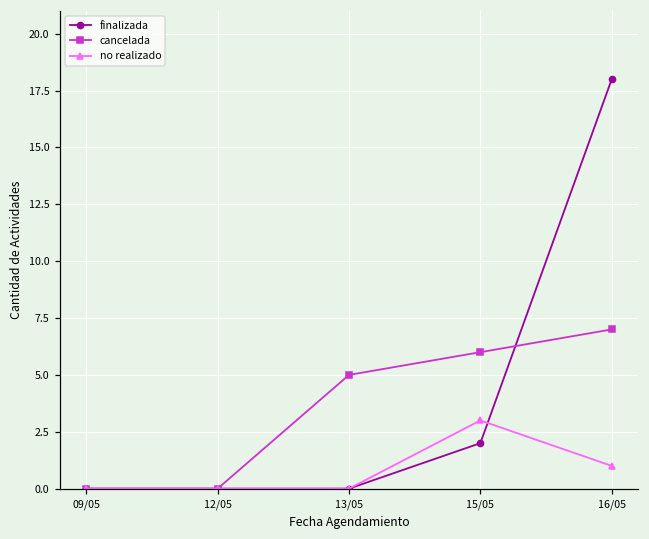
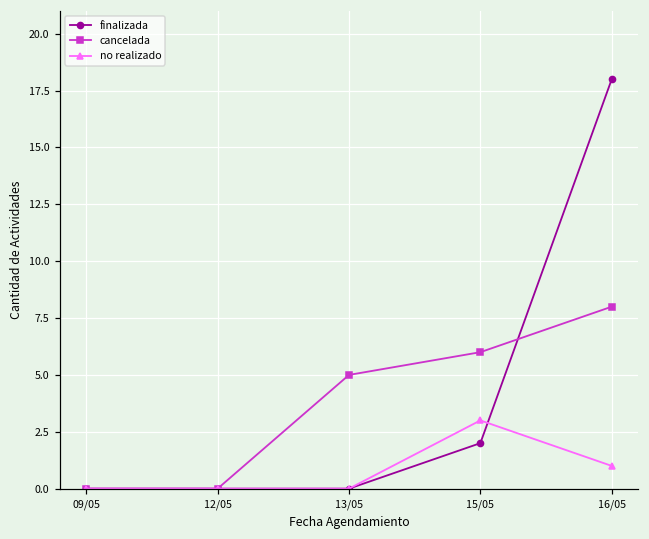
cancelada, 16/05: 7 -> 8
